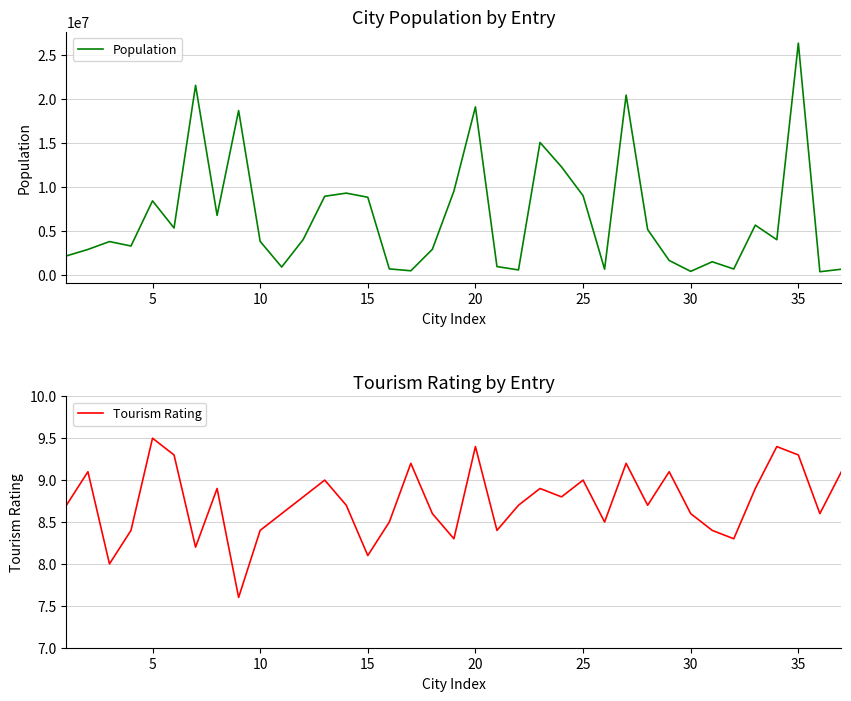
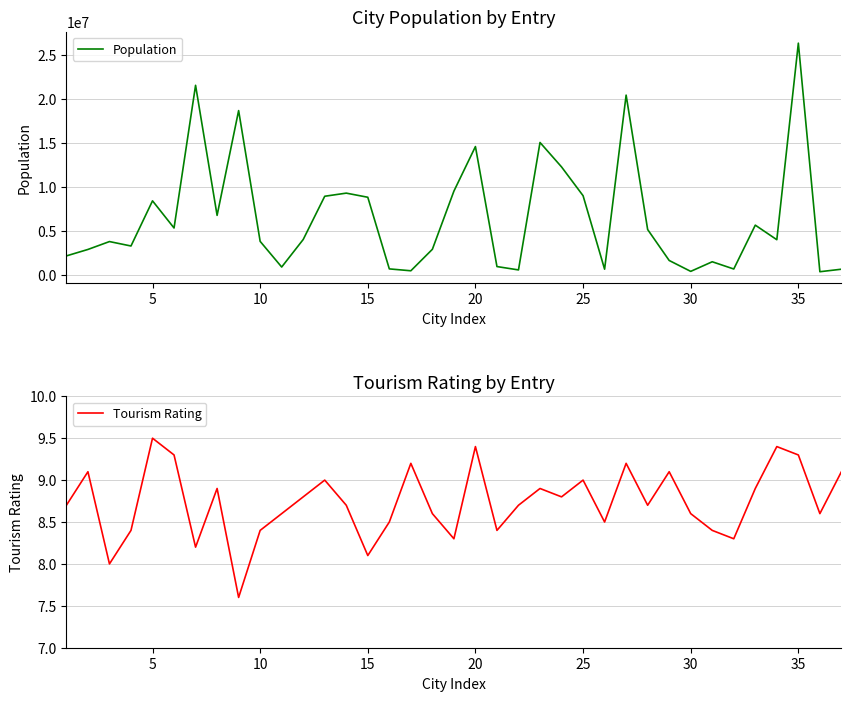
City Population by Entry, 20: 19000000 -> 15000000
